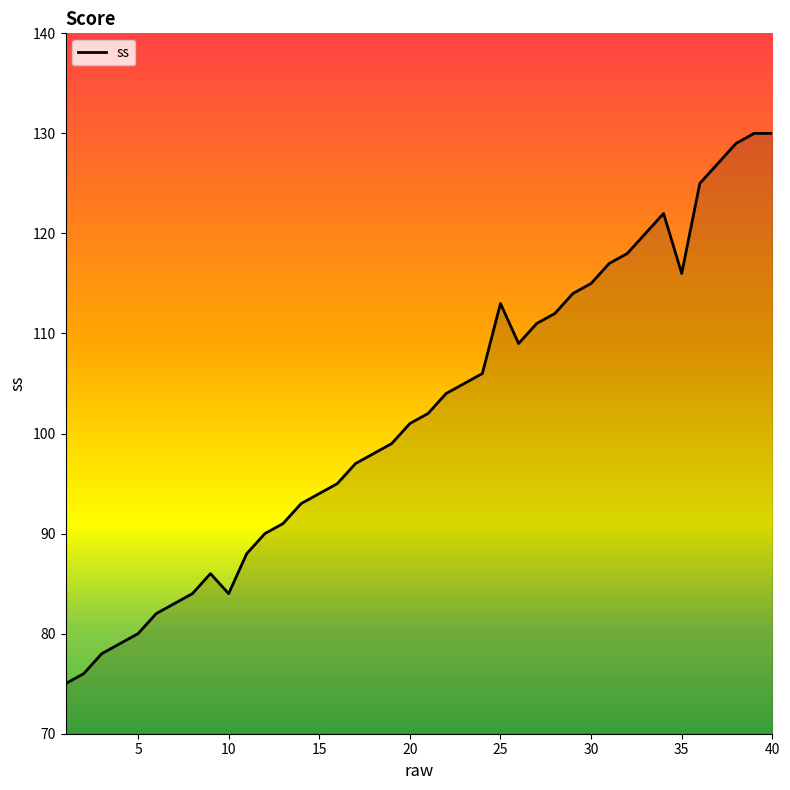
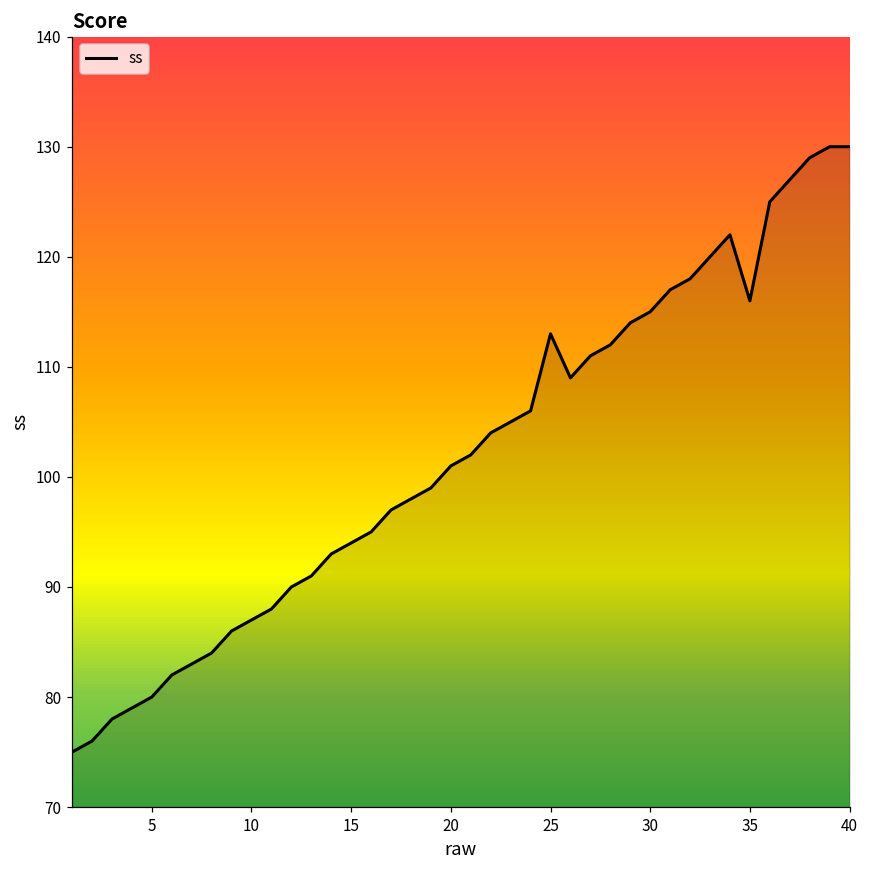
10: 84 -> 87
